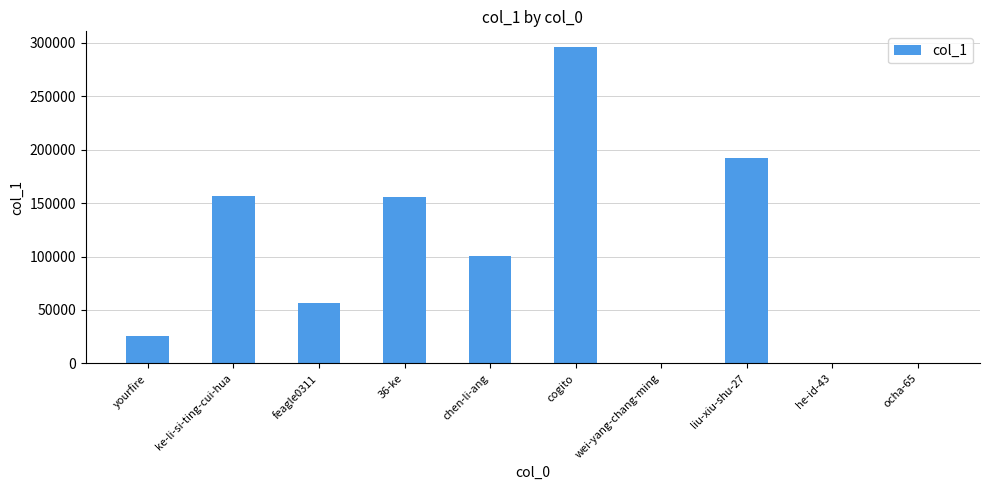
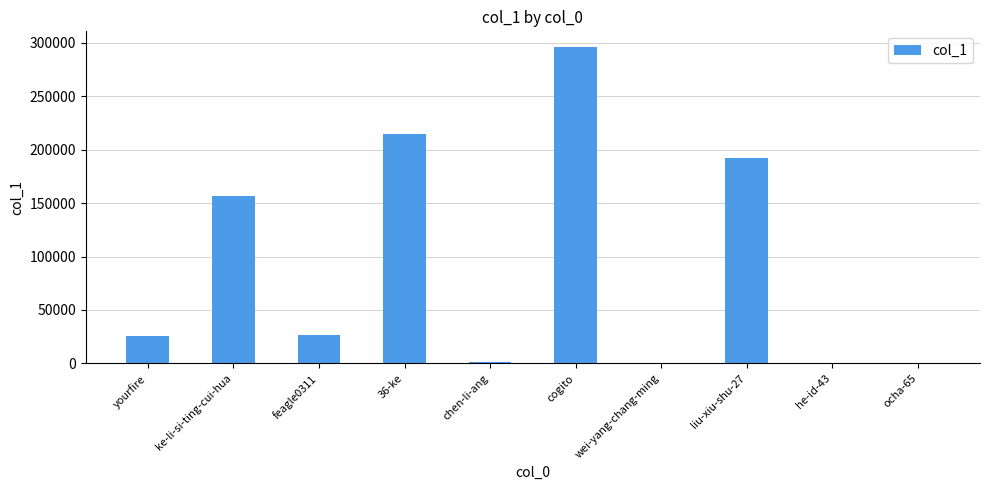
feagle0311: 56000 -> 26000
36-ke: 156000 -> 214000
chen-li-ang: 101000 -> 2000
